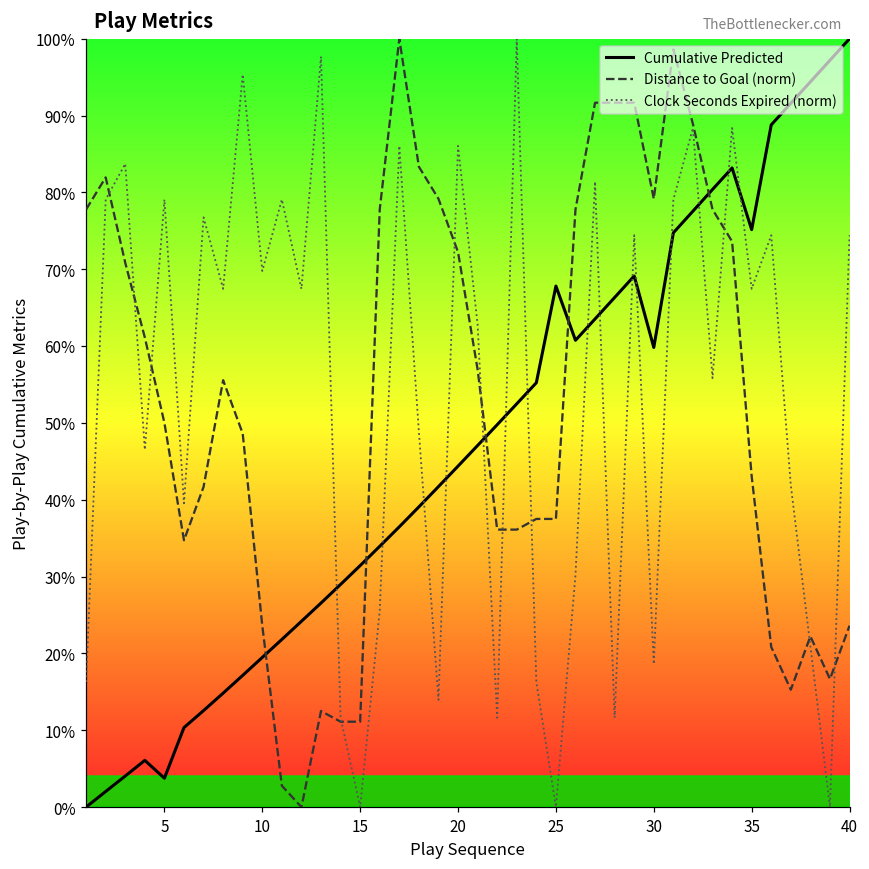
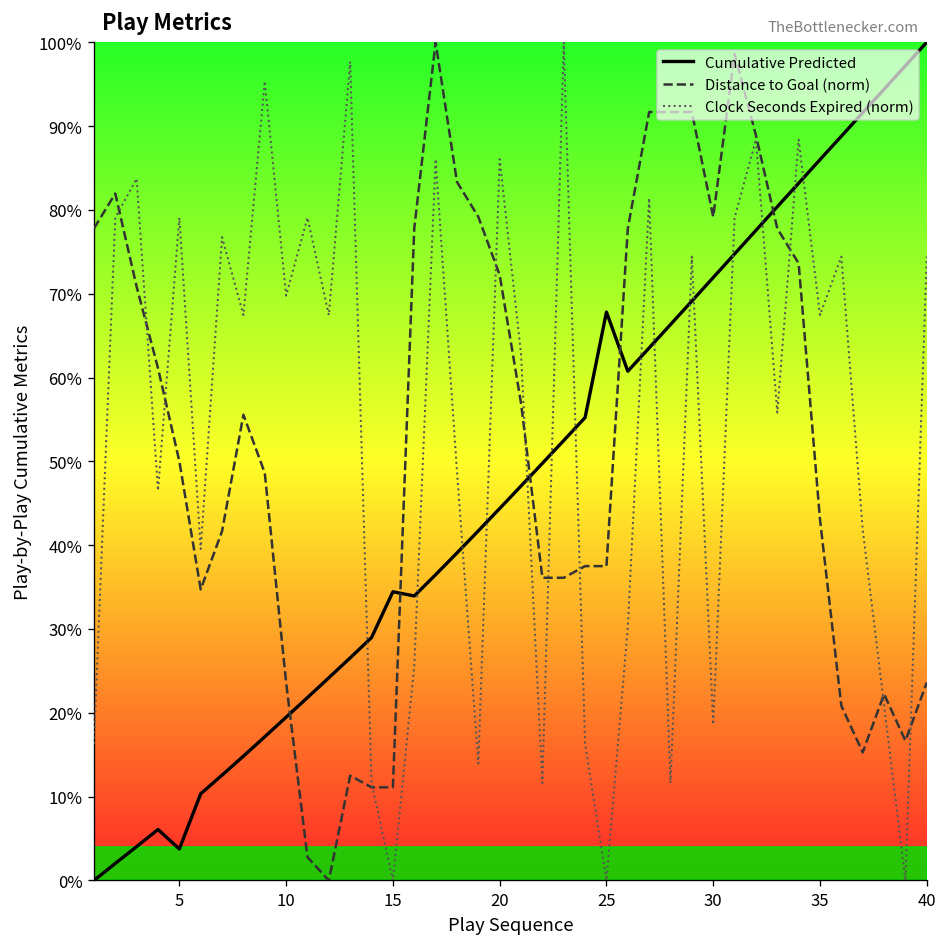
Cumulative Predicted, 15: 31% -> 34%
Cumulative Predicted, 30: 60% -> 72%
Cumulative Predicted, 35: 75% -> 86%
